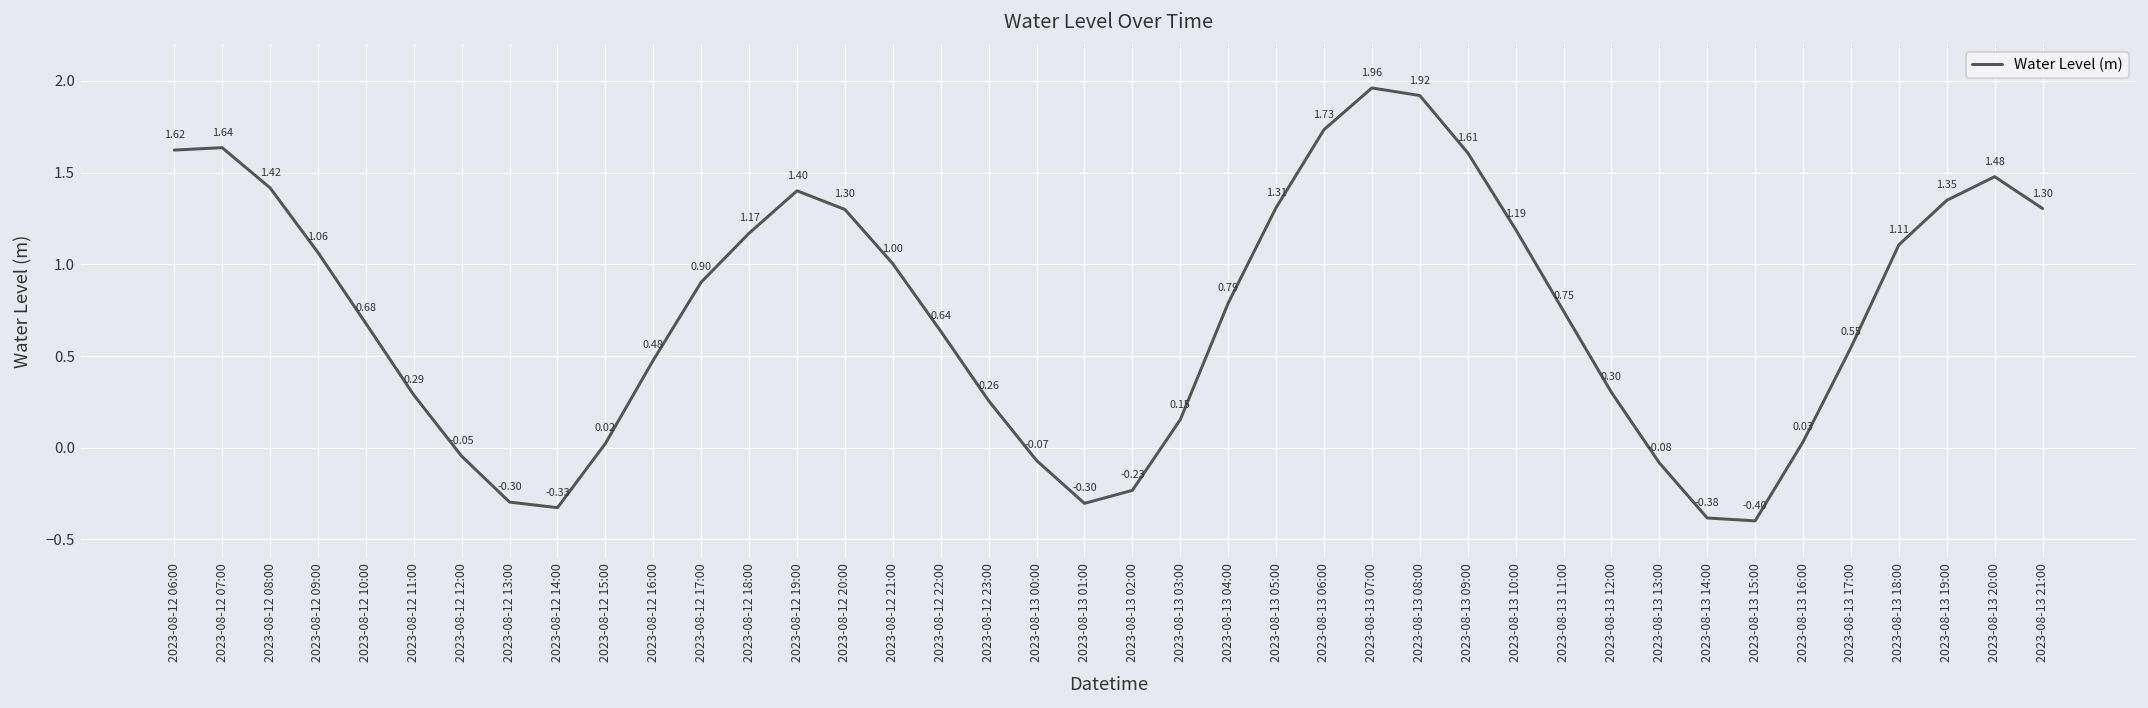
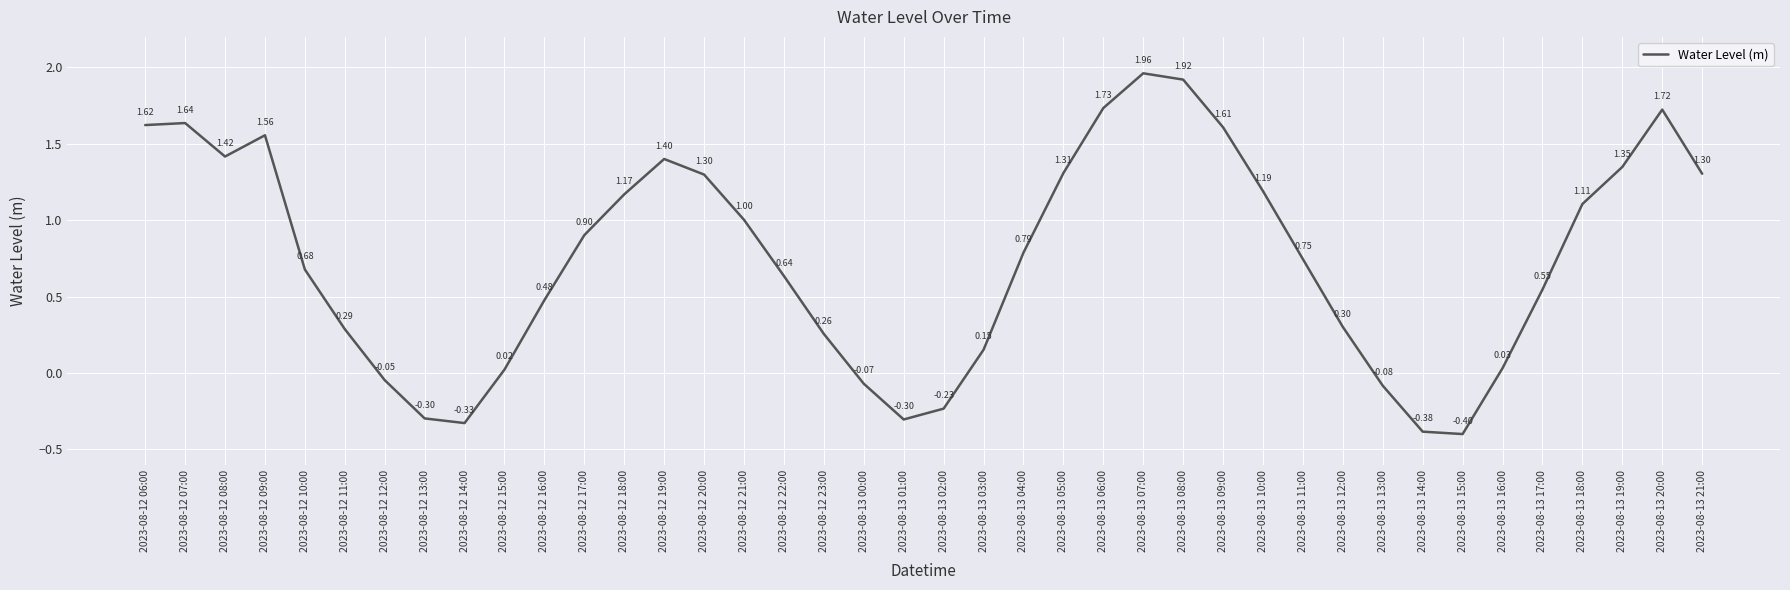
2023-08-12 09:00: 1.06 -> 1.56
2023-08-13 20:00: 1.48 -> 1.72
